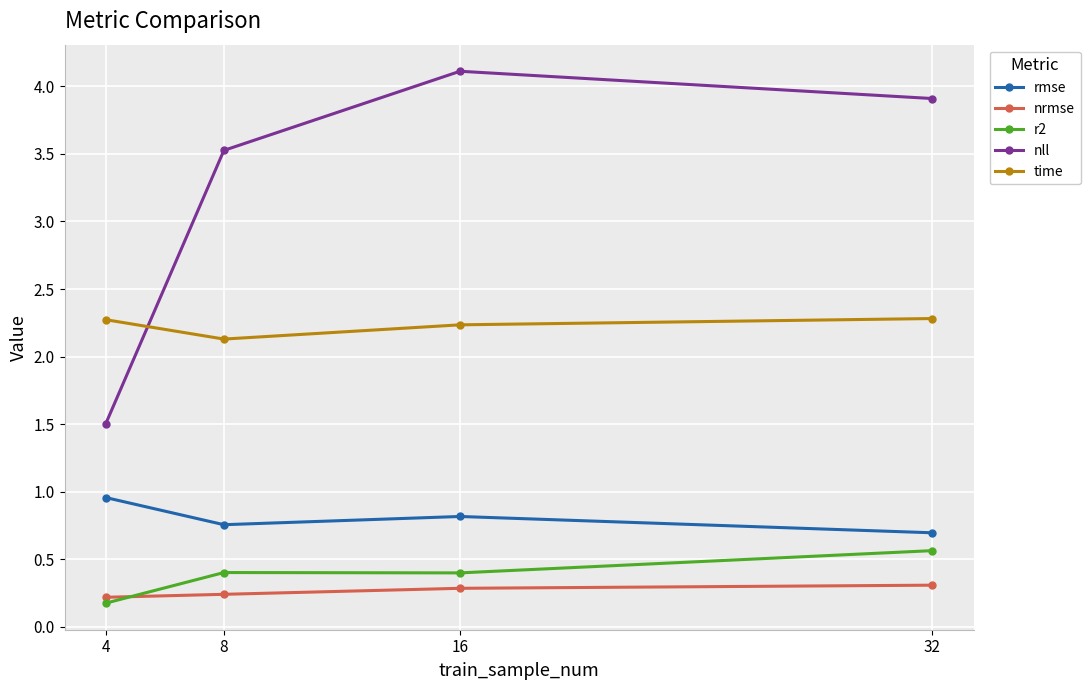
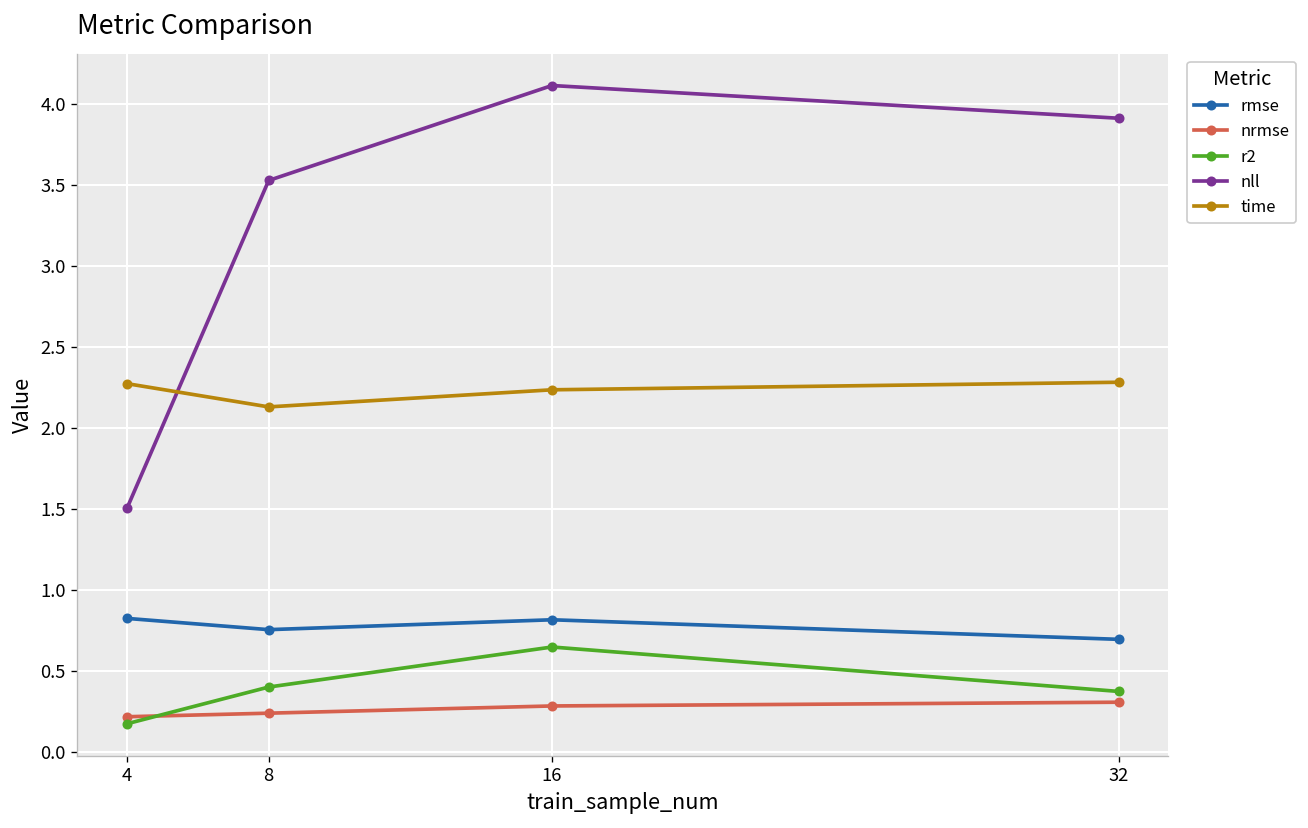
rmse, 4: 0.96 -> 0.82
r2, 16: 0.40 -> 0.65
r2, 32: 0.56 -> 0.37
